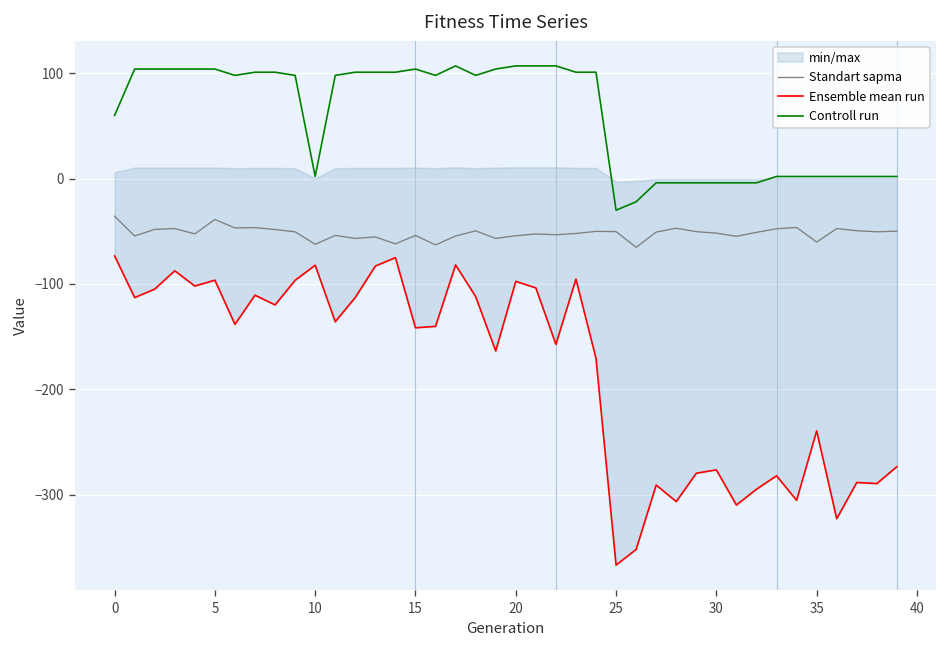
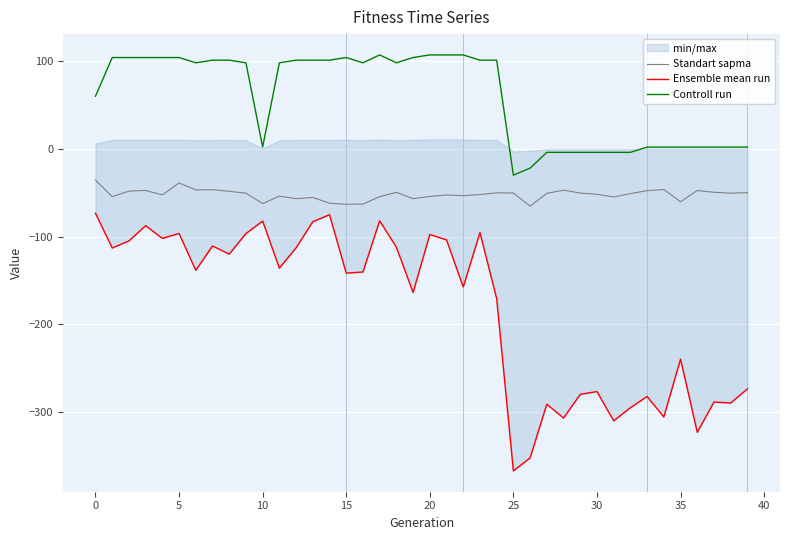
Standart sapma, 15: -50 -> -60
